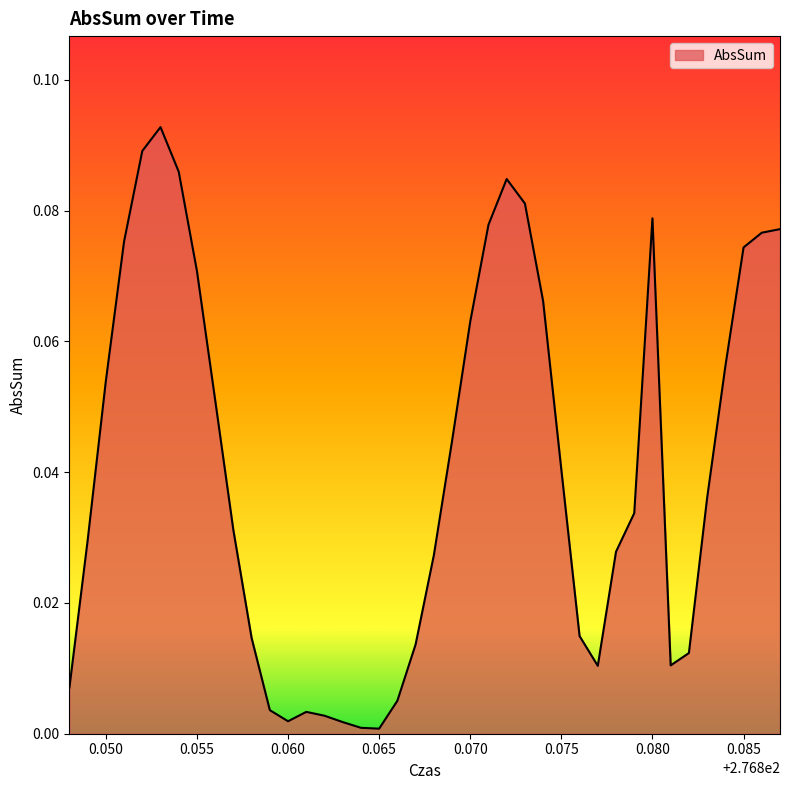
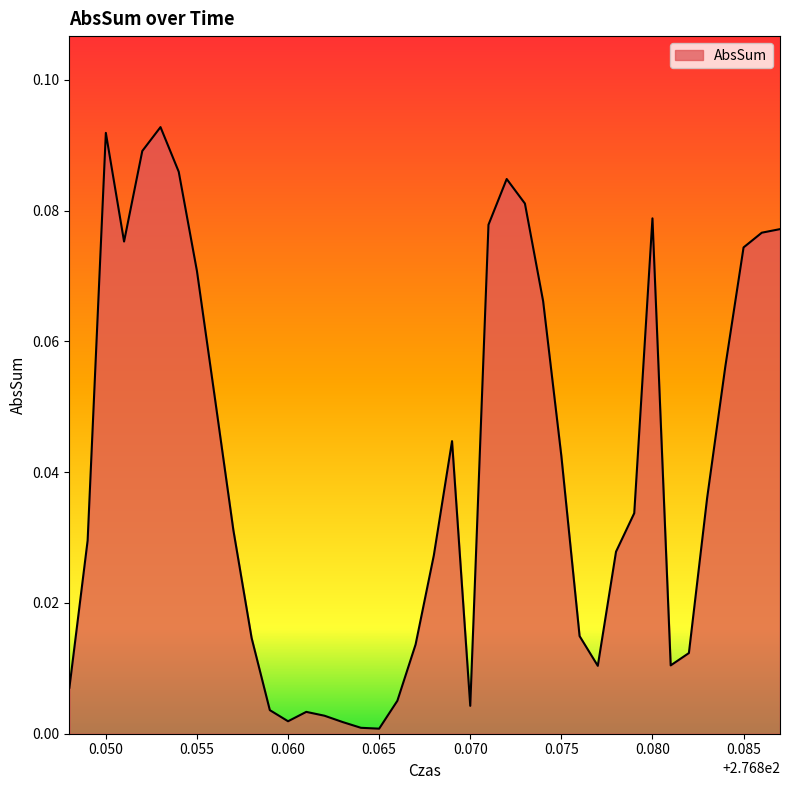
0.050: 0.054 -> 0.092
0.070: 0.063 -> 0.004
0.075: 0.040 -> 0.042
